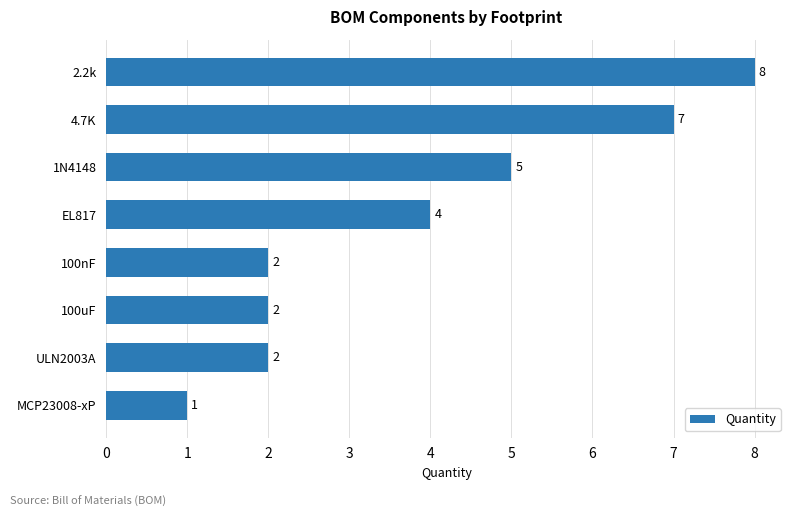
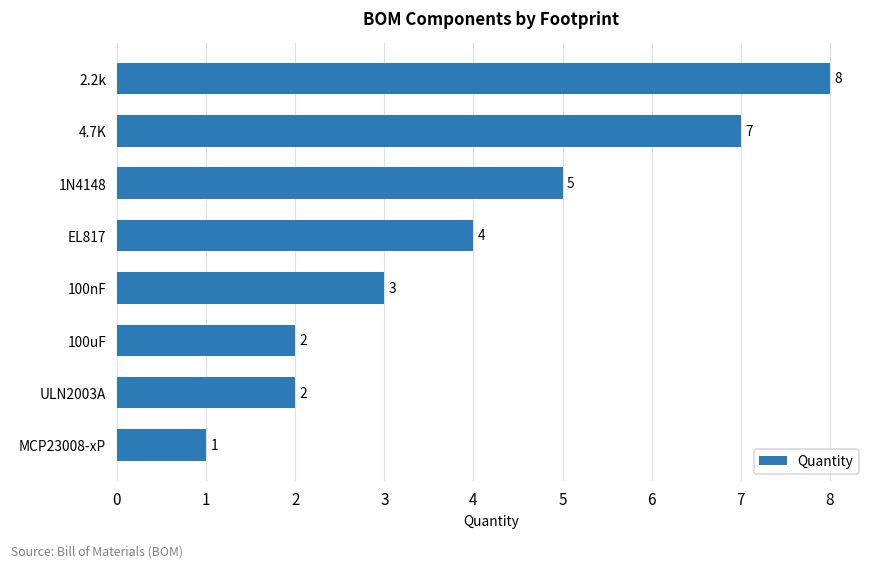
100nF: 2 -> 3
